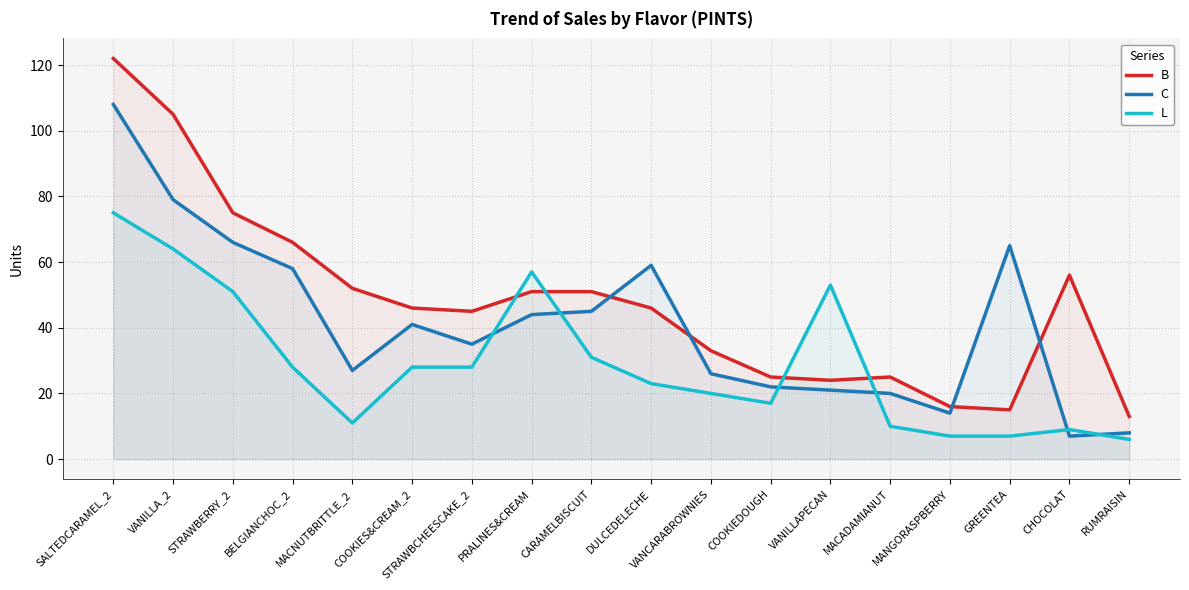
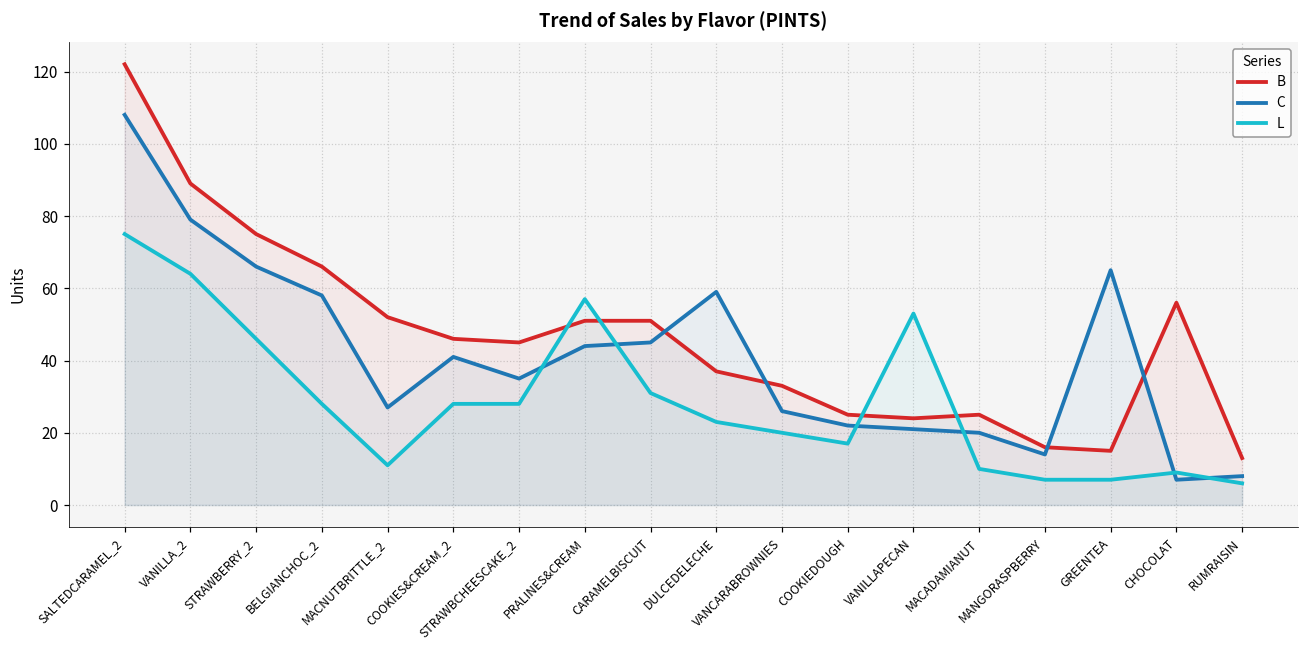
B, VANILLA_2: 105 -> 89
L, STRAWBERRY_2: 51 -> 46
B, DULCEDELECHE: 46 -> 37
